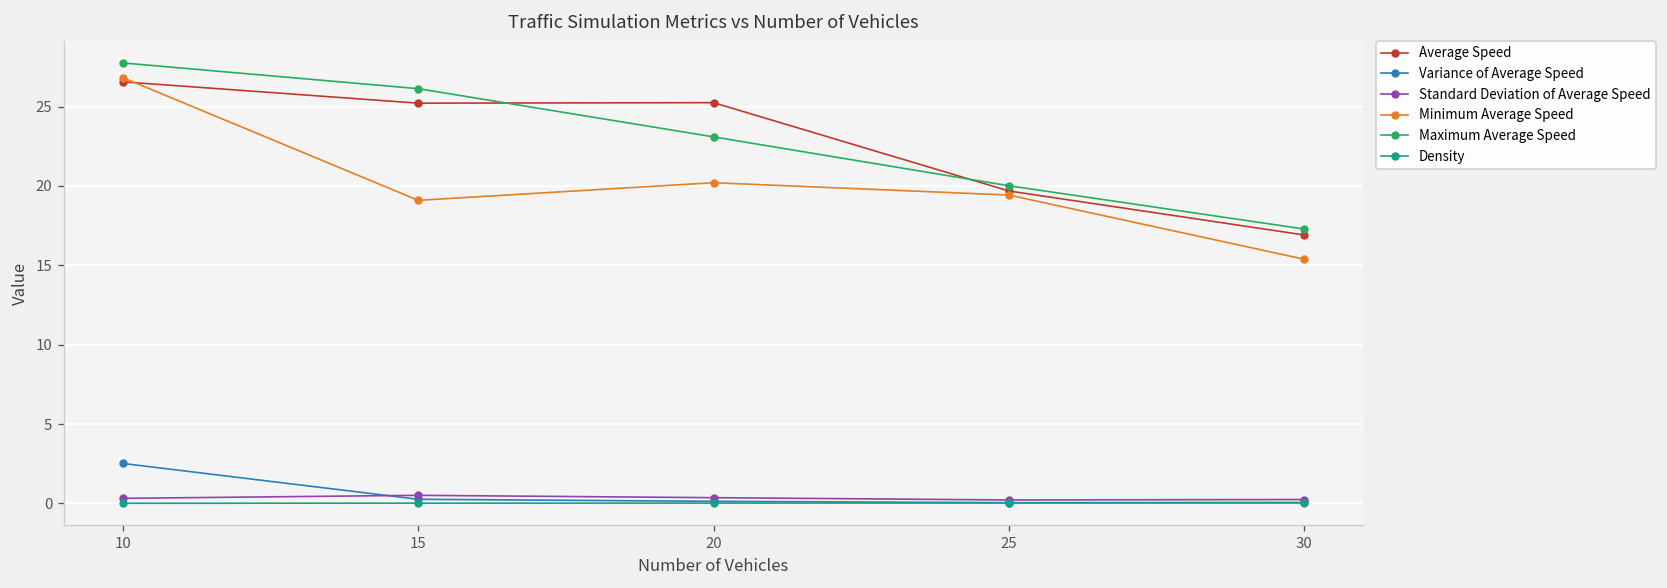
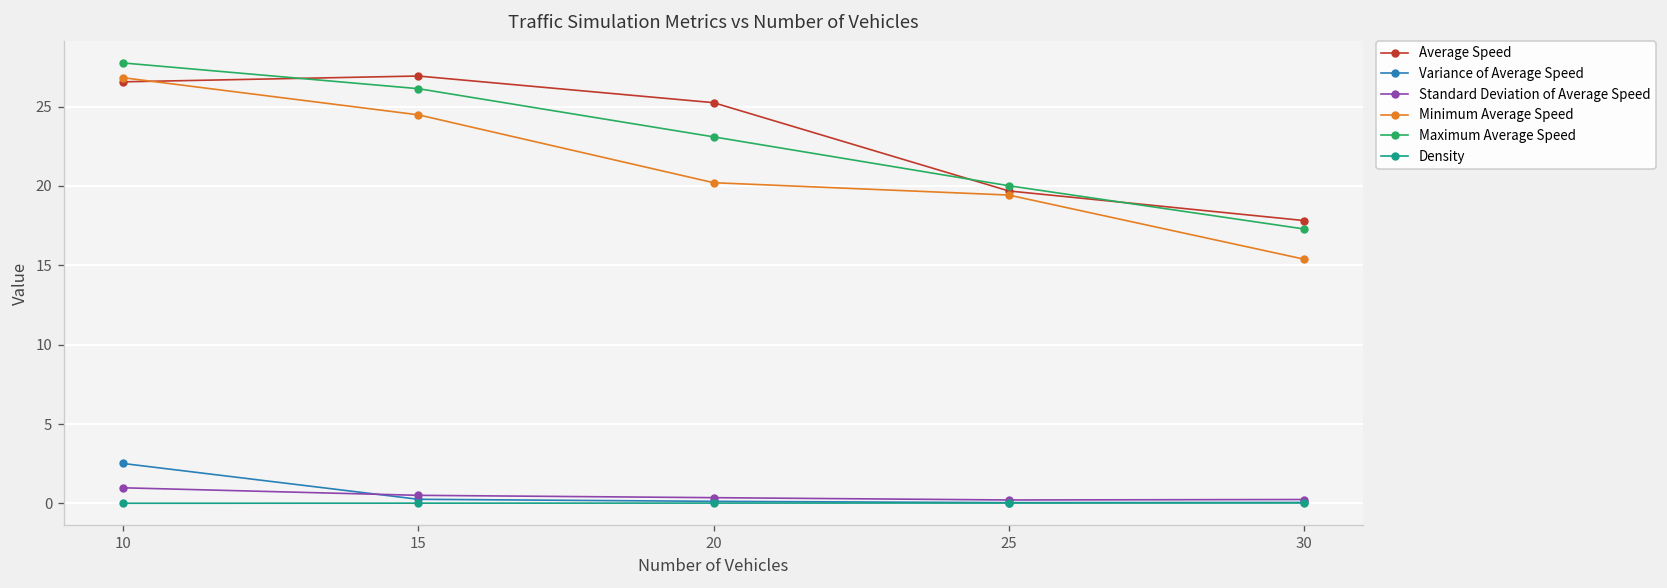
Standard Deviation of Average Speed, 10: 0.3 -> 1.0
Average Speed, 15: 25.2 -> 26.9
Minimum Average Speed, 15: 19.1 -> 24.5
Average Speed, 30: 16.9 -> 17.8
